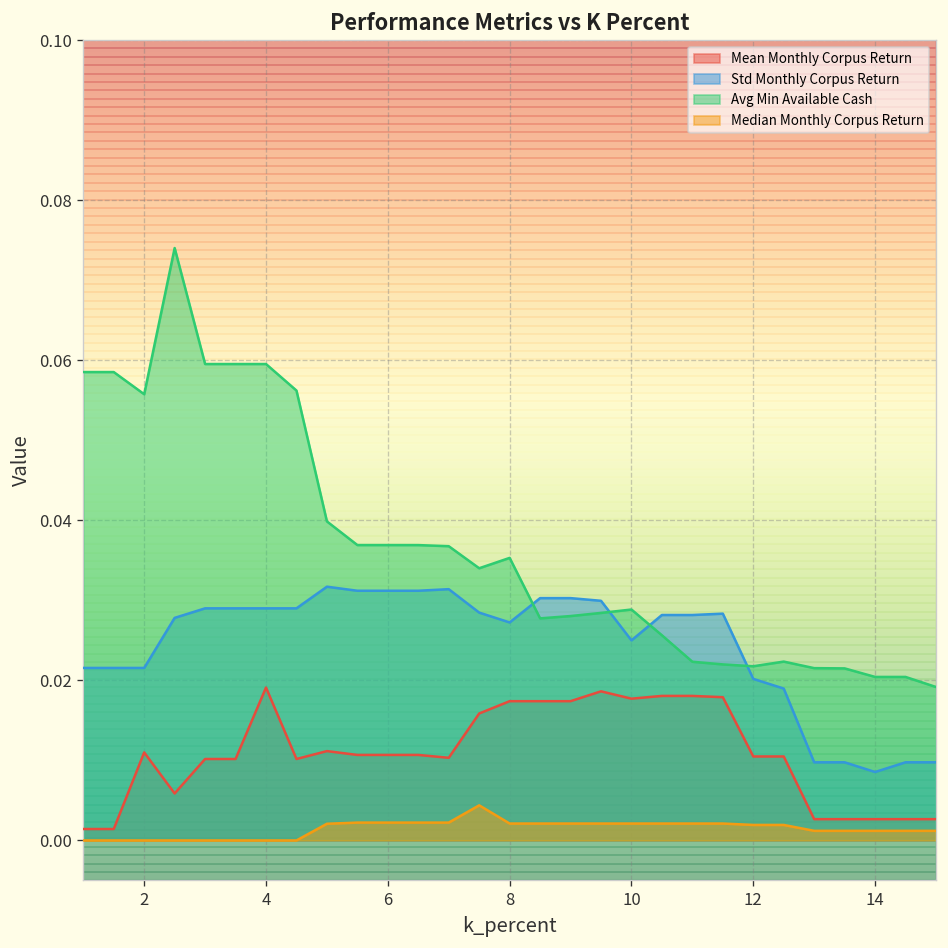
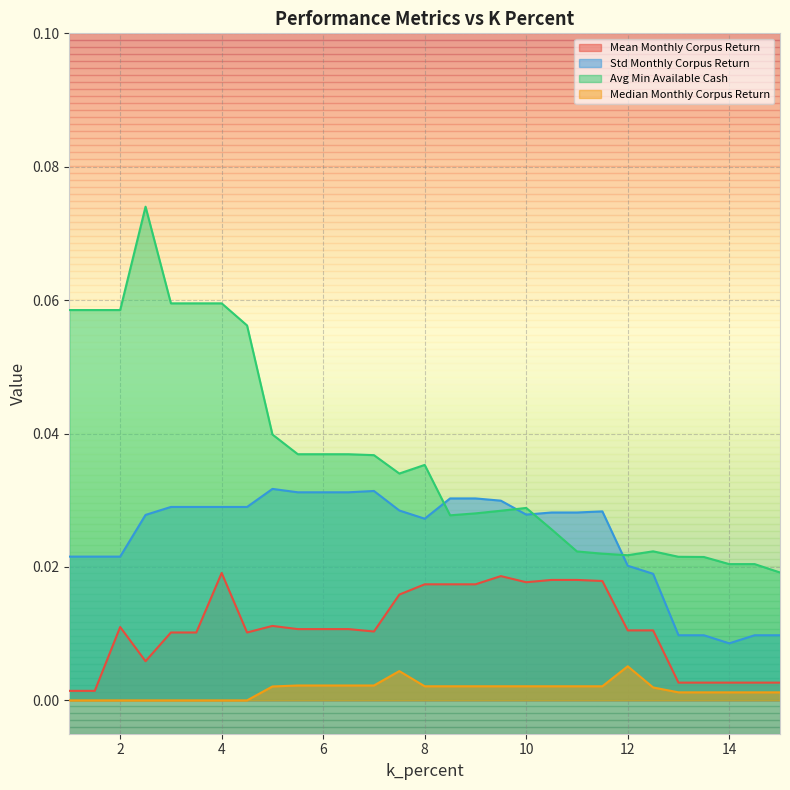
Avg Min Available Cash, 2: 0.056 -> 0.059
Std Monthly Corpus Return, 10: 0.025 -> 0.028
Median Monthly Corpus Return, 12: 0.002 -> 0.005
